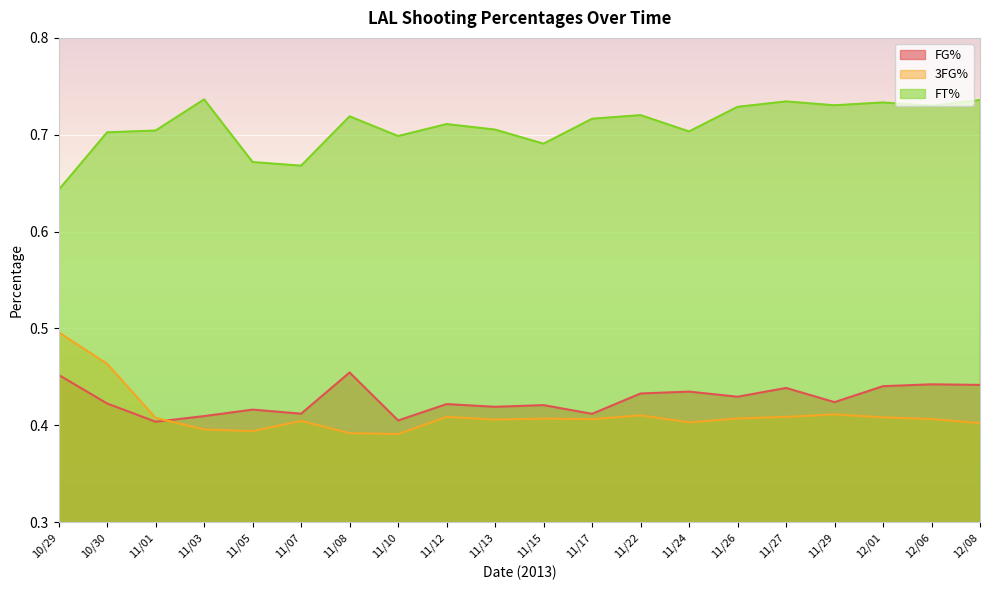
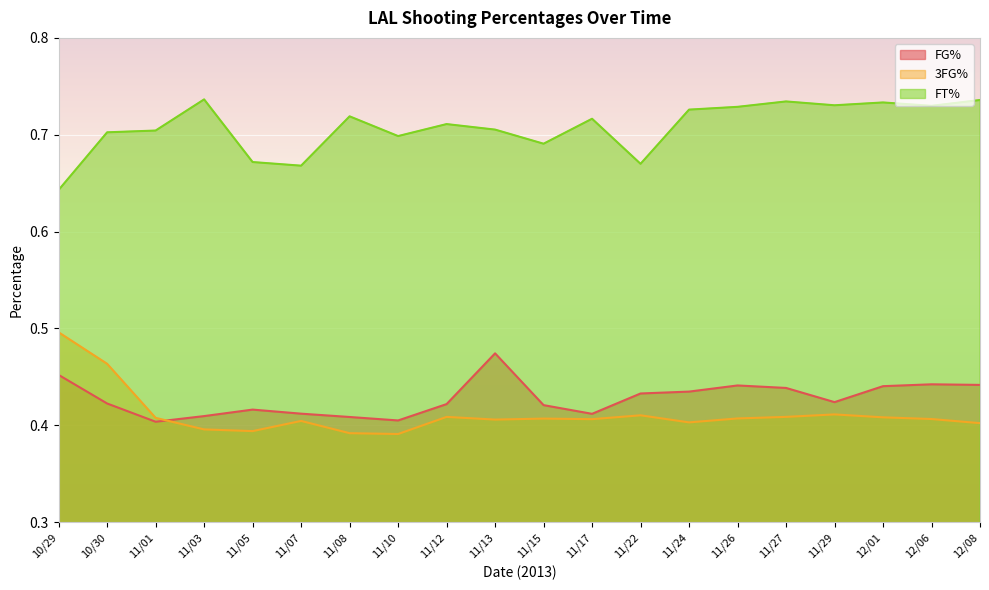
FG%, 11/08: 0.45 -> 0.41
FG%, 11/13: 0.42 -> 0.47
FT%, 11/22: 0.72 -> 0.67
FT%, 11/24: 0.70 -> 0.73
FG%, 11/26: 0.43 -> 0.44
